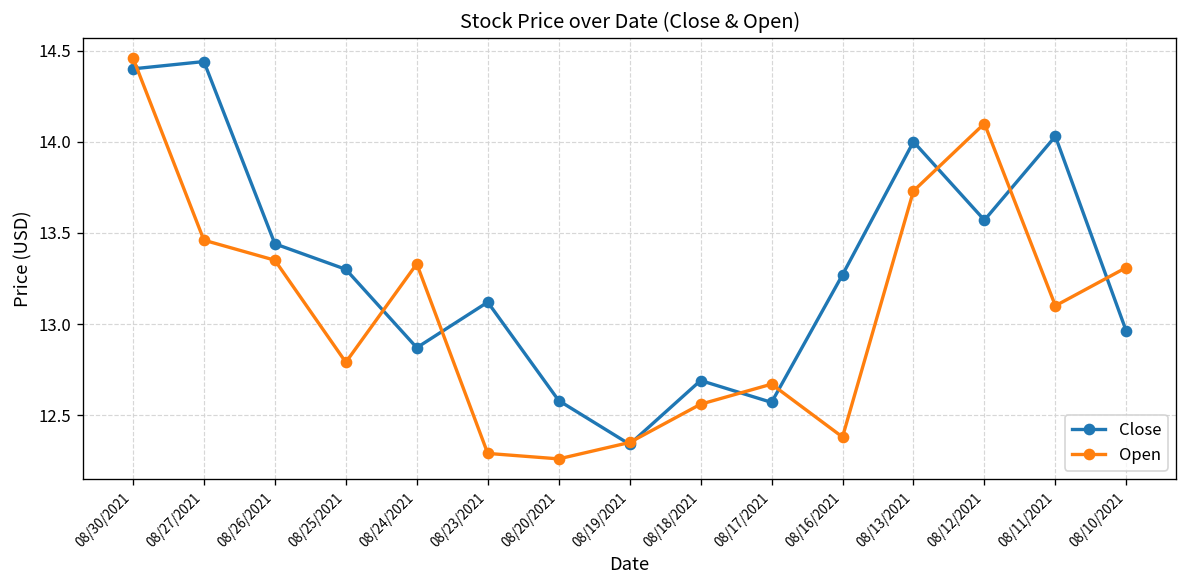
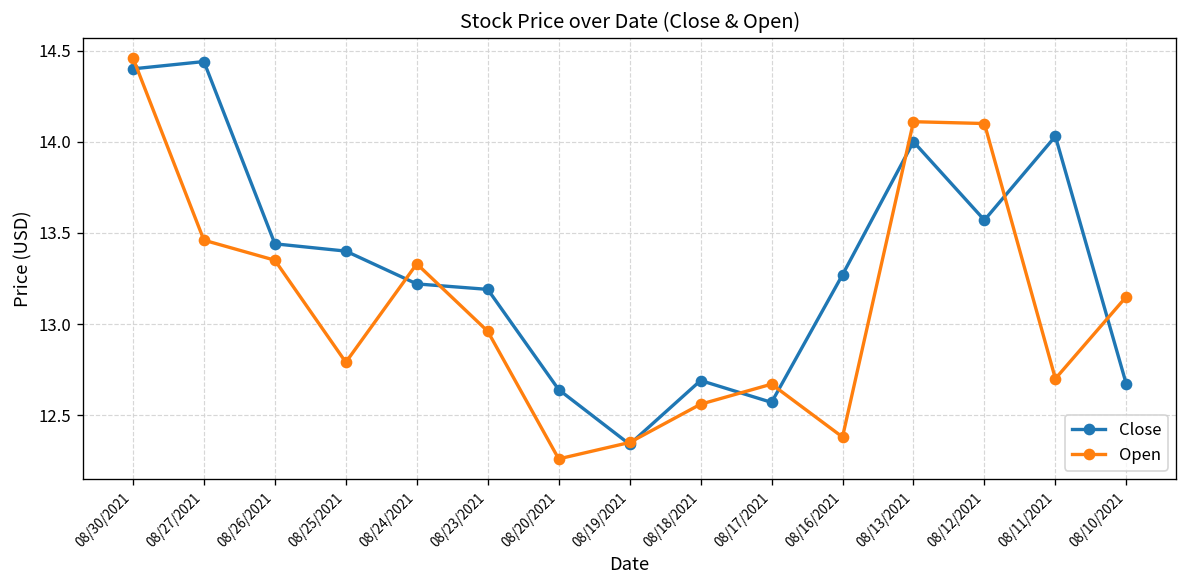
Close, 08/25/2021: 13.3 -> 13.4
Close, 08/24/2021: 12.87 -> 13.22
Close, 08/23/2021: 13.12 -> 13.19
Open, 08/23/2021: 12.29 -> 12.96
Close, 08/20/2021: 12.58 -> 12.64
Open, 08/13/2021: 13.73 -> 14.11
Open, 08/11/2021: 13.1 -> 12.7
Close, 08/10/2021: 12.96 -> 12.67
Open, 08/10/2021: 13.31 -> 13.15
